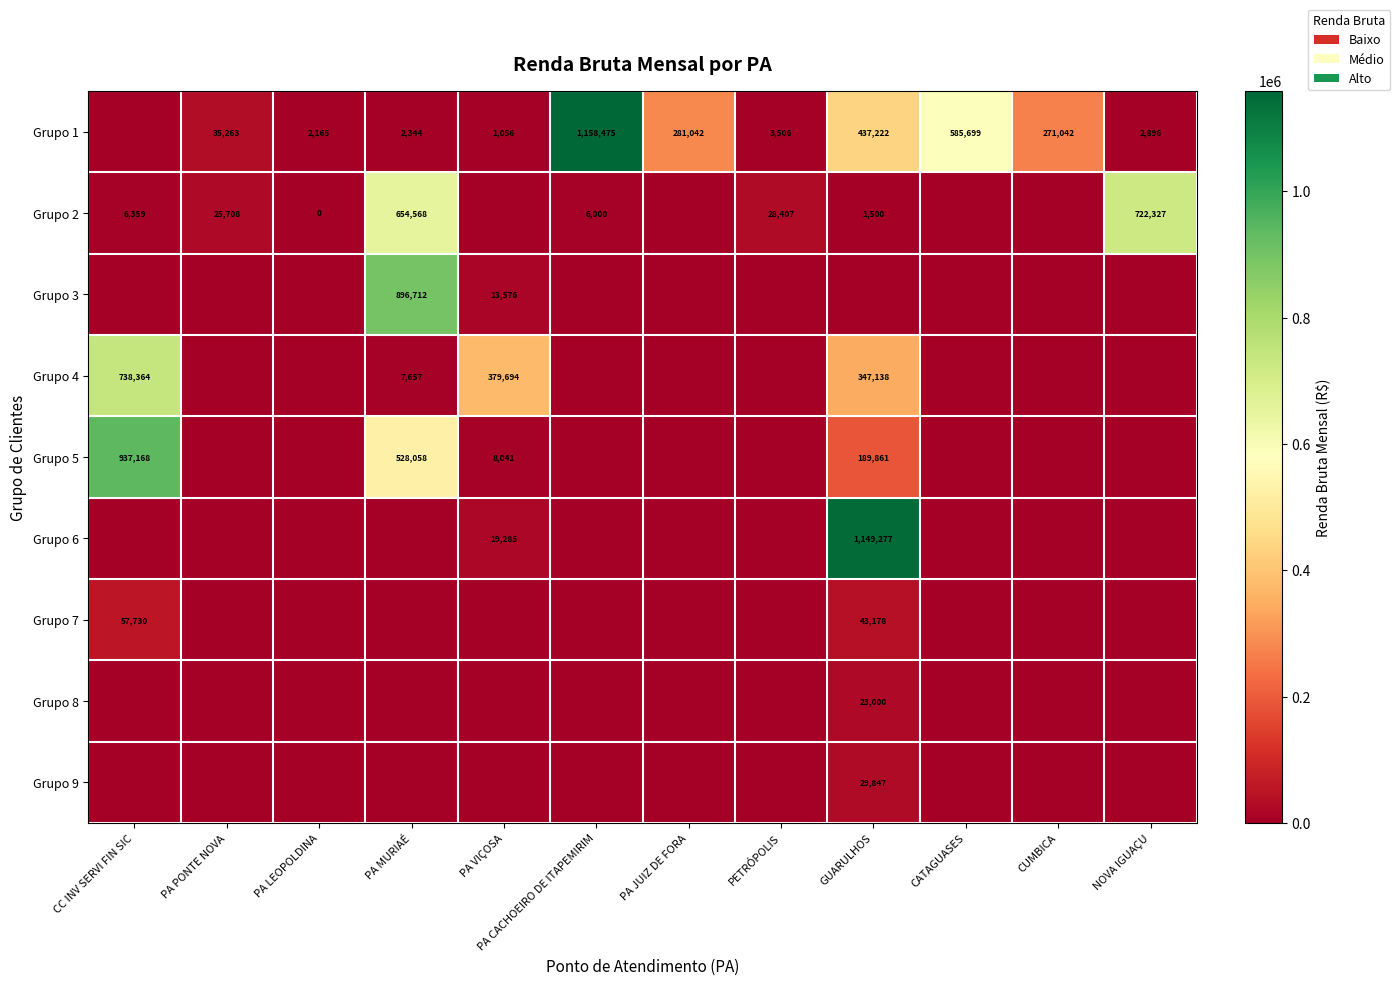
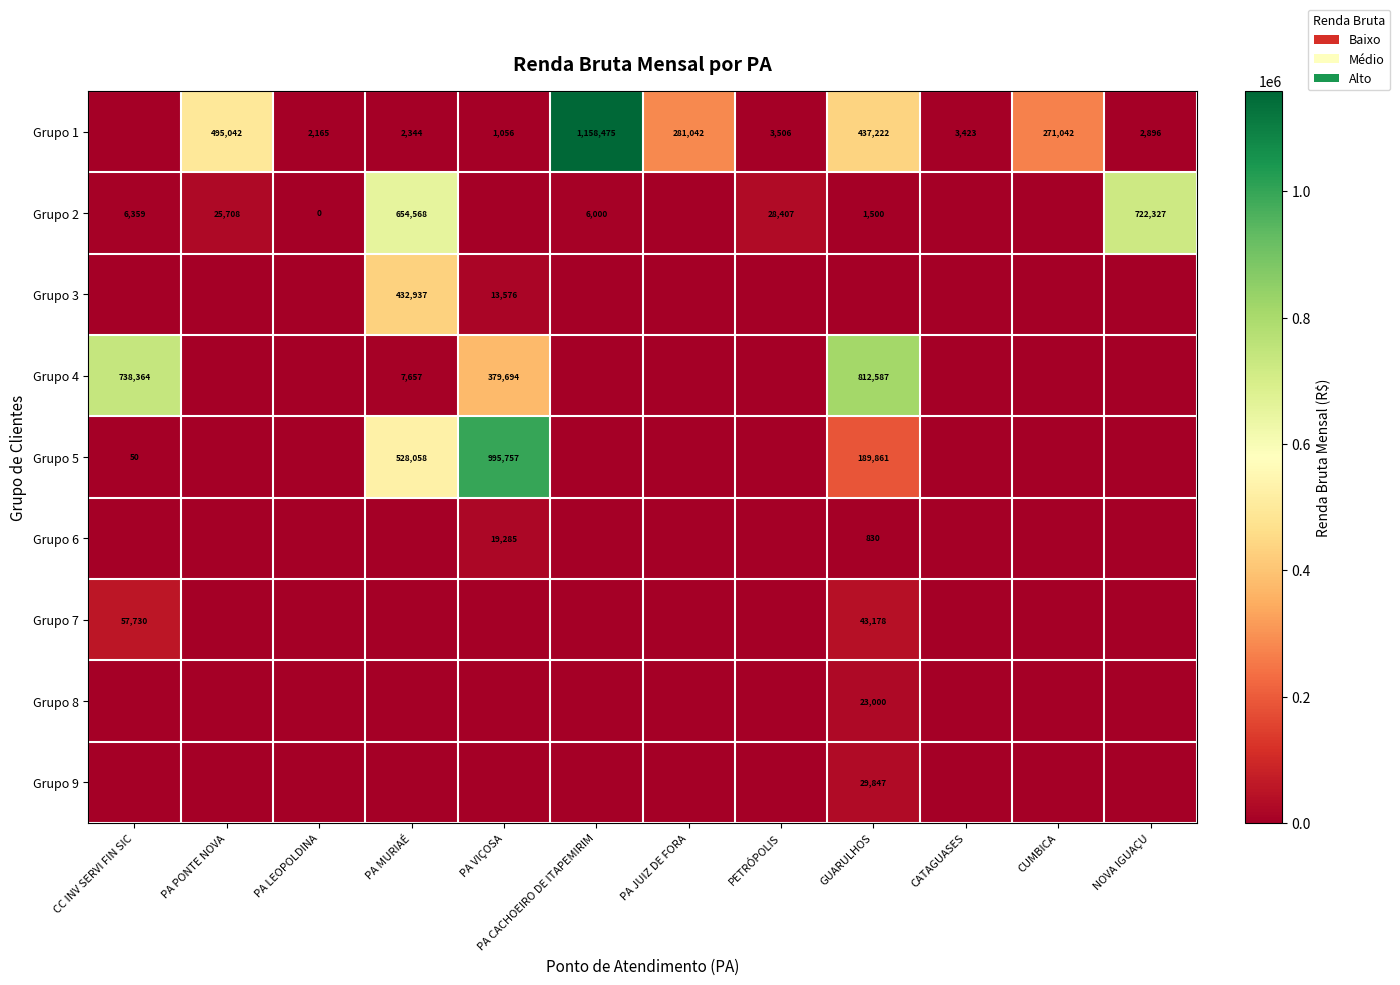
Grupo 1, PA PONTE NOVA: 35,263 -> 495,042
Grupo 1, CATAGUASES: 585,699 -> 3,423
Grupo 3, PA MURIAÉ: 896,712 -> 432,937
Grupo 4, GUARULHOS: 347,138 -> 812,587
Grupo 5, CC INV SERVI FIN SIC: 937,168 -> 50
Grupo 5, PA VIÇOSA: 8,041 -> 995,757
Grupo 6, GUARULHOS: 1,149,277 -> 830
